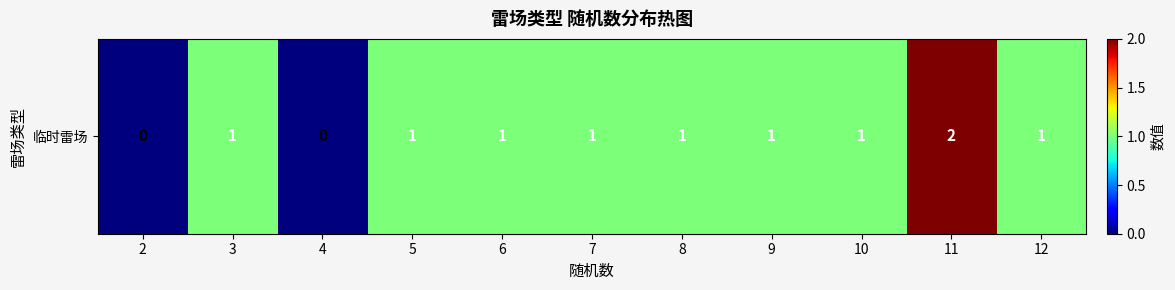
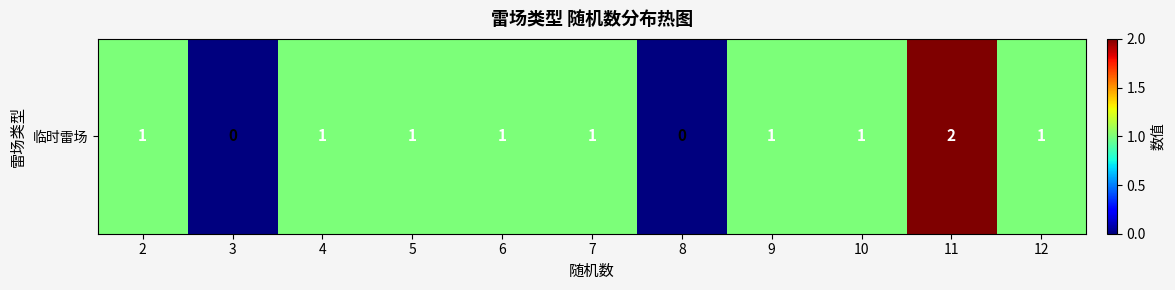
临时雷场, 2: 0 -> 1
临时雷场, 3: 1 -> 0
临时雷场, 4: 0 -> 1
临时雷场, 8: 1 -> 0
